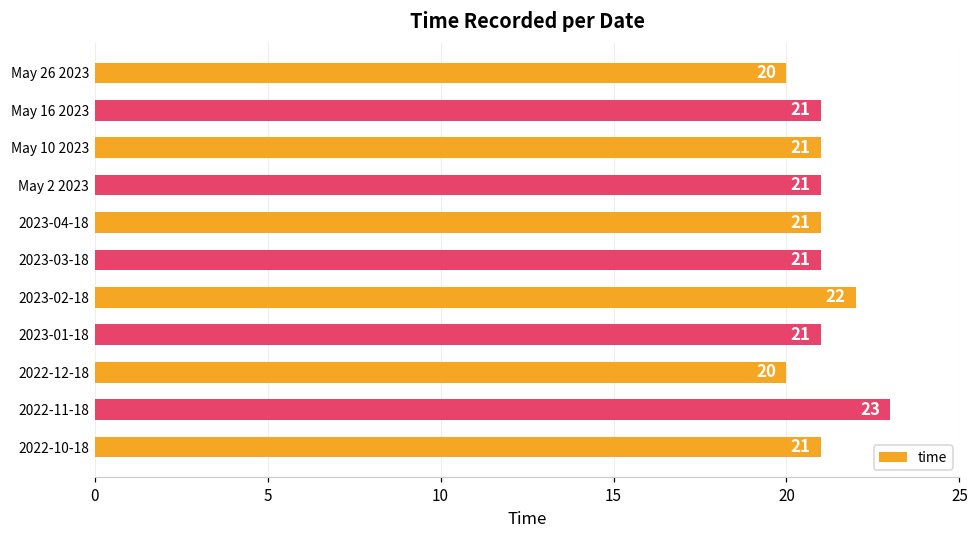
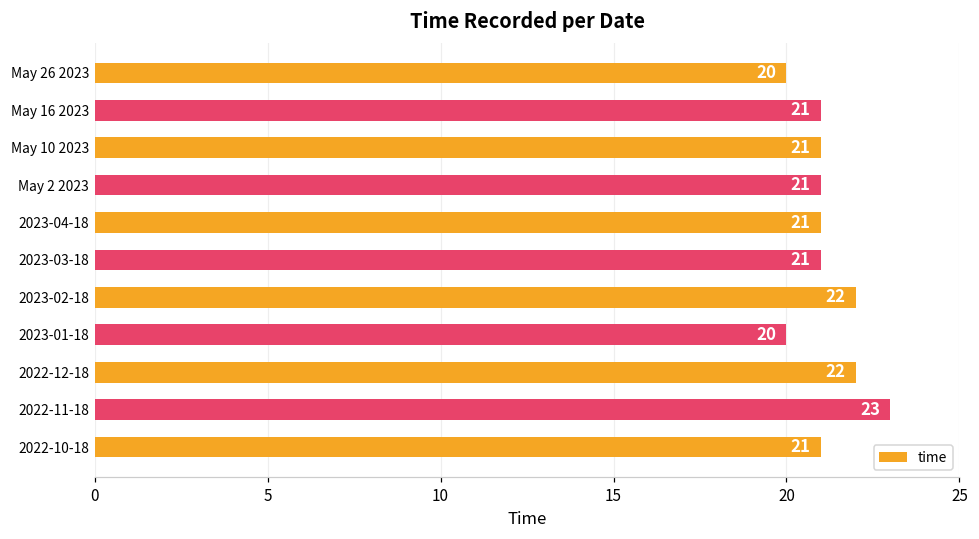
2023-01-18: 21 -> 20
2022-12-18: 20 -> 22
